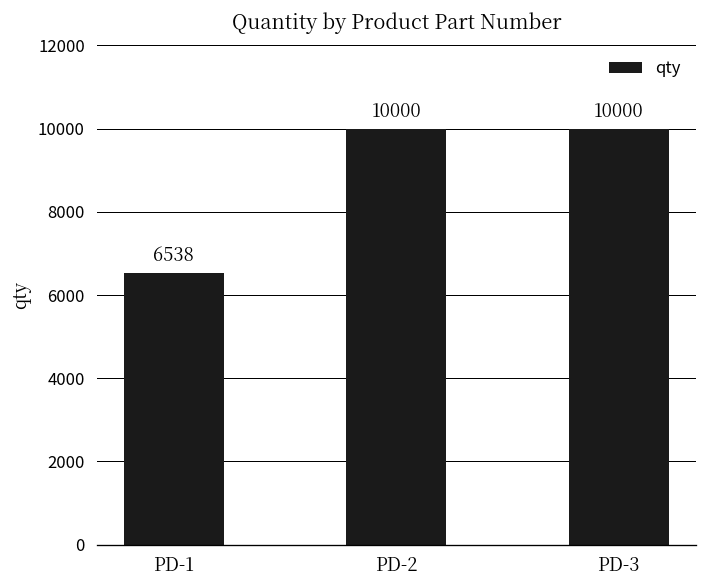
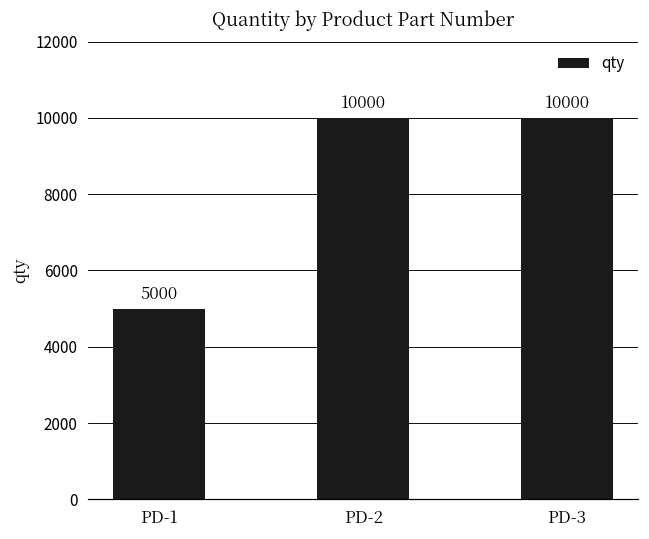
PD-1: 6538 -> 5000
